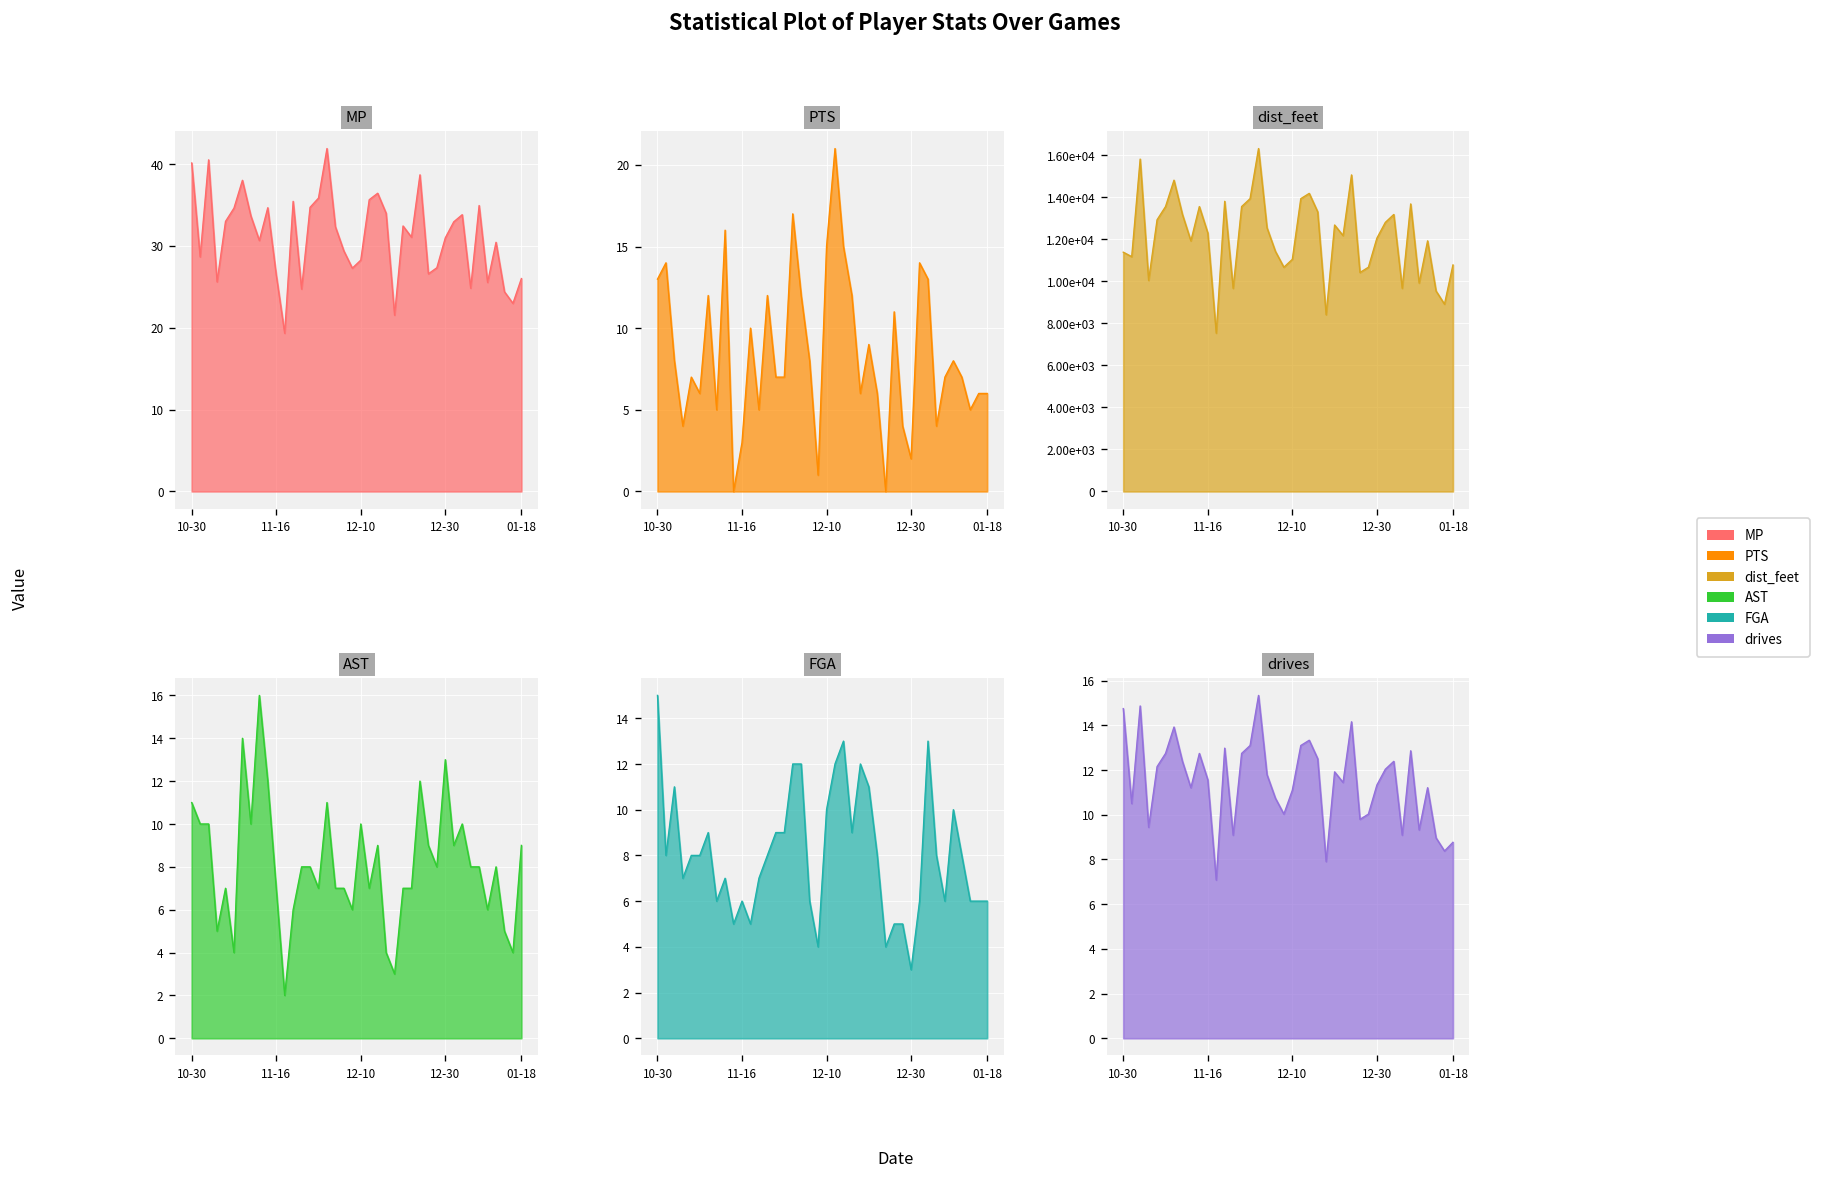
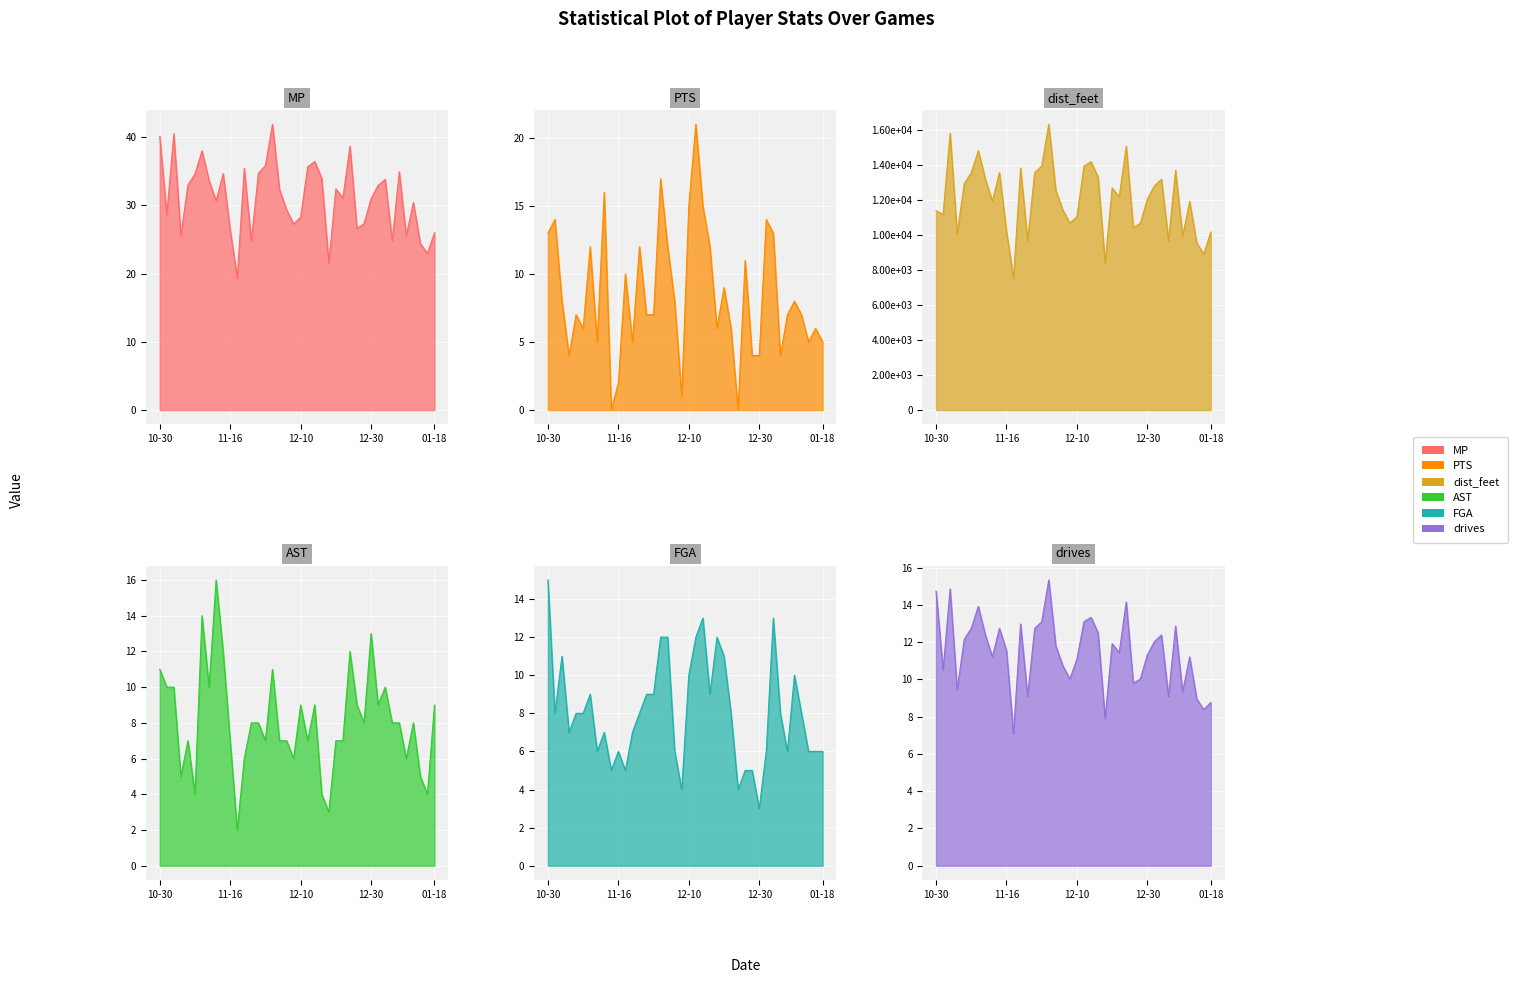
PTS, 11-16: 3 -> 2
PTS, 12-30: 2 -> 4
PTS, 01-18: 6 -> 5
dist_feet, 11-16: 12300 -> 10200
dist_feet, 01-18: 10800 -> 10200
AST, 12-10: 10 -> 9
